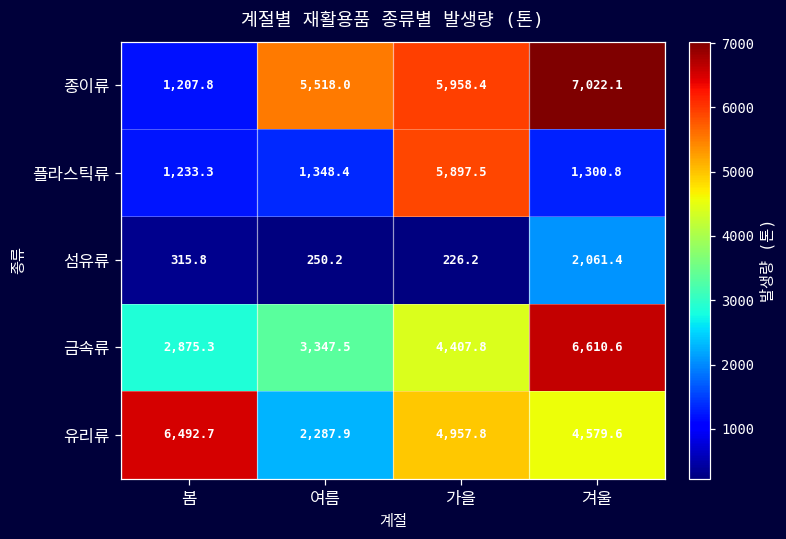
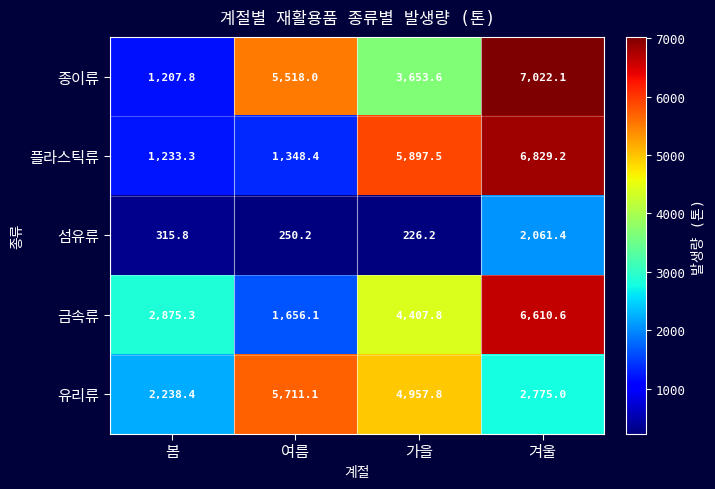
종이류, 가을: 5,958.4 -> 3,653.6
플라스틱류, 겨울: 1,300.8 -> 6,829.2
금속류, 여름: 3,347.5 -> 1,656.1
유리류, 봄: 6,492.7 -> 2,238.4
유리류, 여름: 2,287.9 -> 5,711.1
유리류, 겨울: 4,579.6 -> 2,775.0
